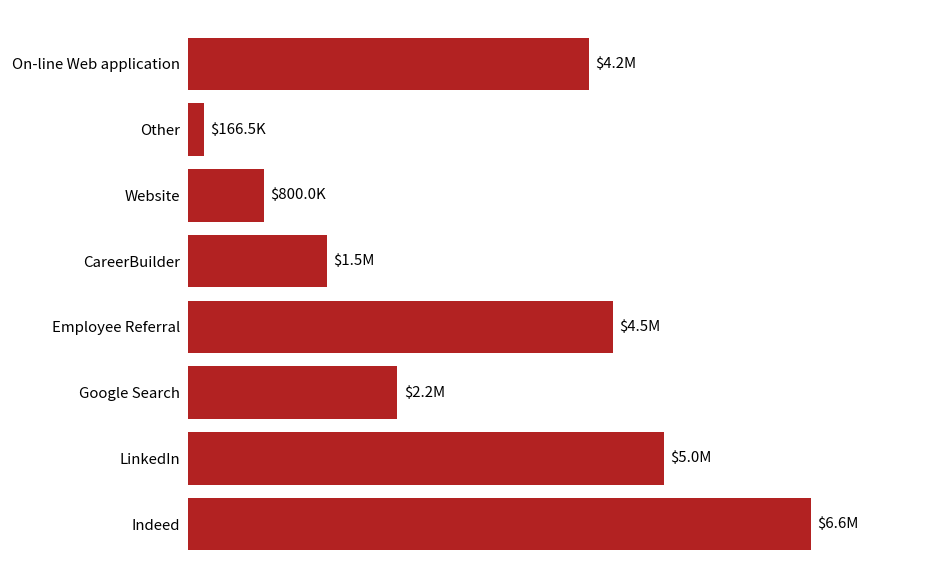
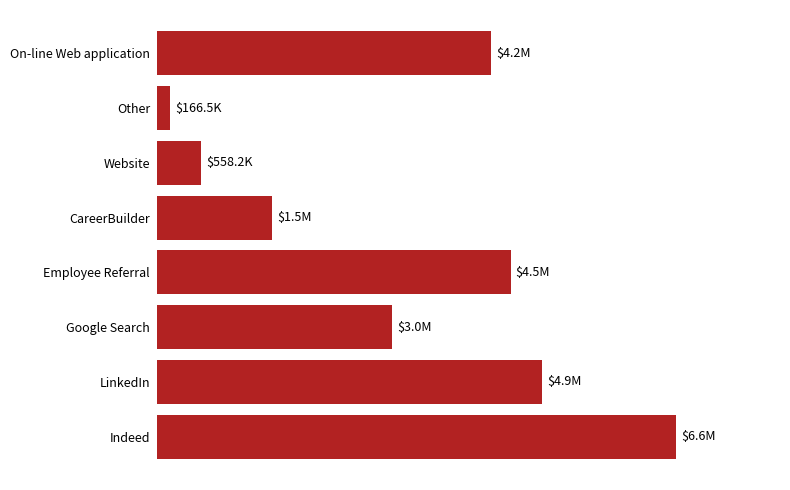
Website: $800.0K -> $558.2K
Google Search: $2.2M -> $3.0M
LinkedIn: $5.0M -> $4.9M
